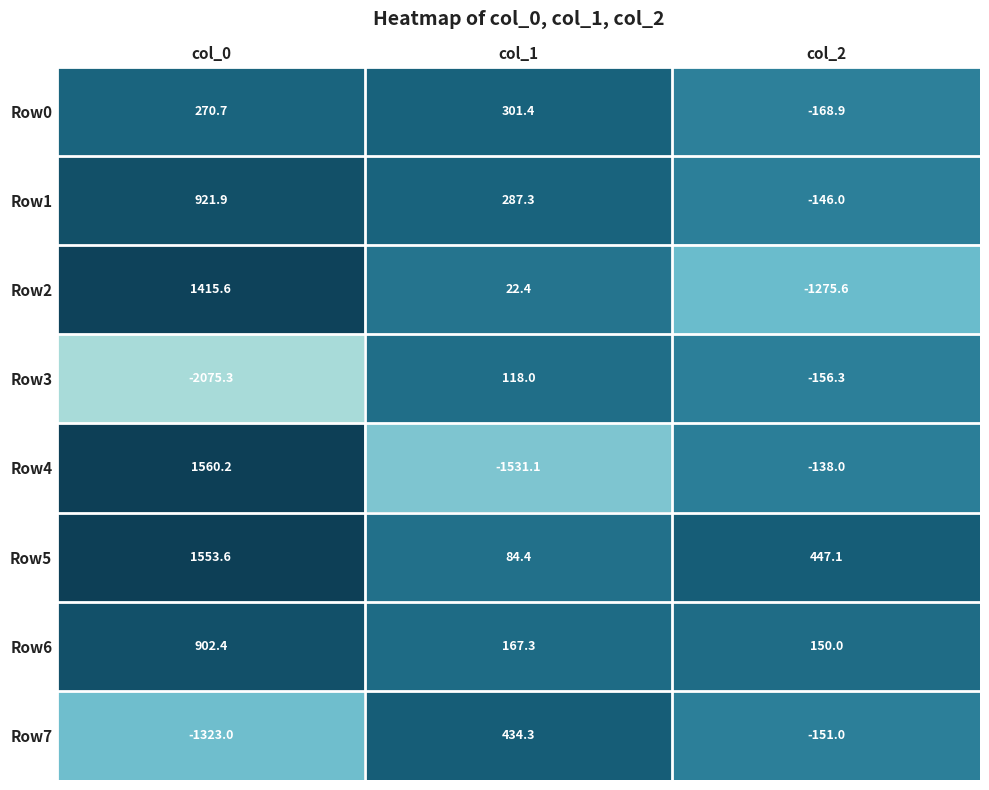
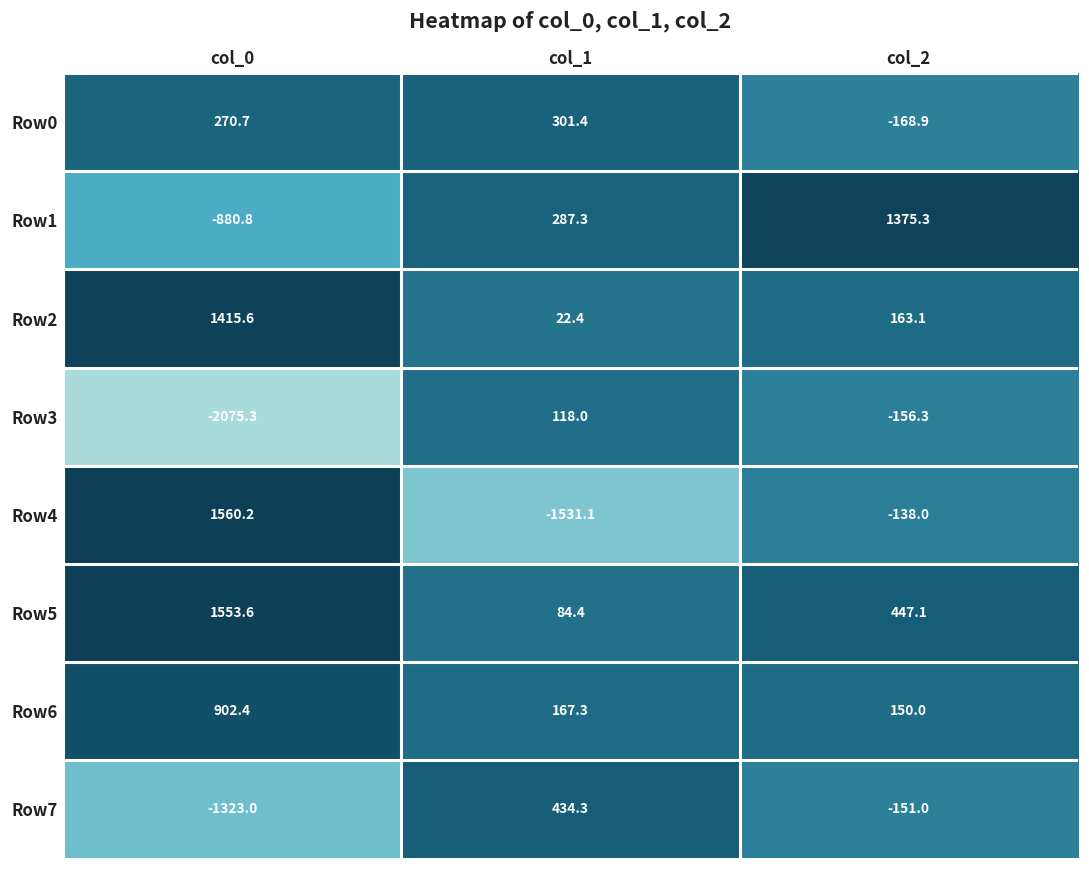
Row1, col_0: 921.9 -> -880.8
Row1, col_2: -146.0 -> 1375.3
Row2, col_2: -1275.6 -> 163.1
